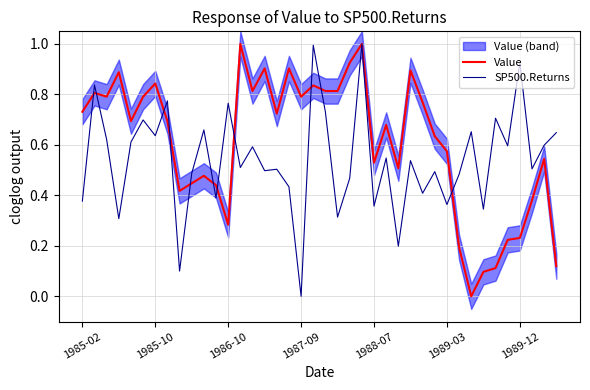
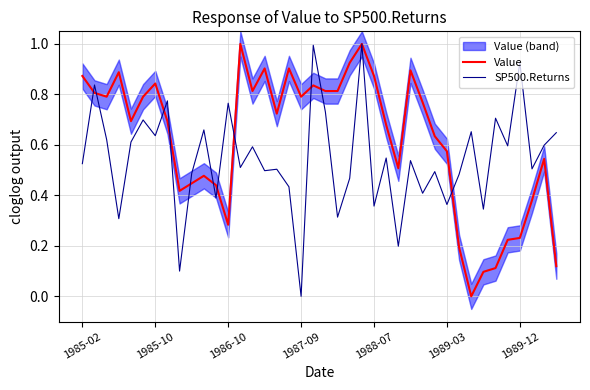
Value, 1985-02: 0.73 -> 0.87
SP500.Returns, 1985-02: 0.38 -> 0.53
Value, 1988-07: 0.53 -> 0.87
